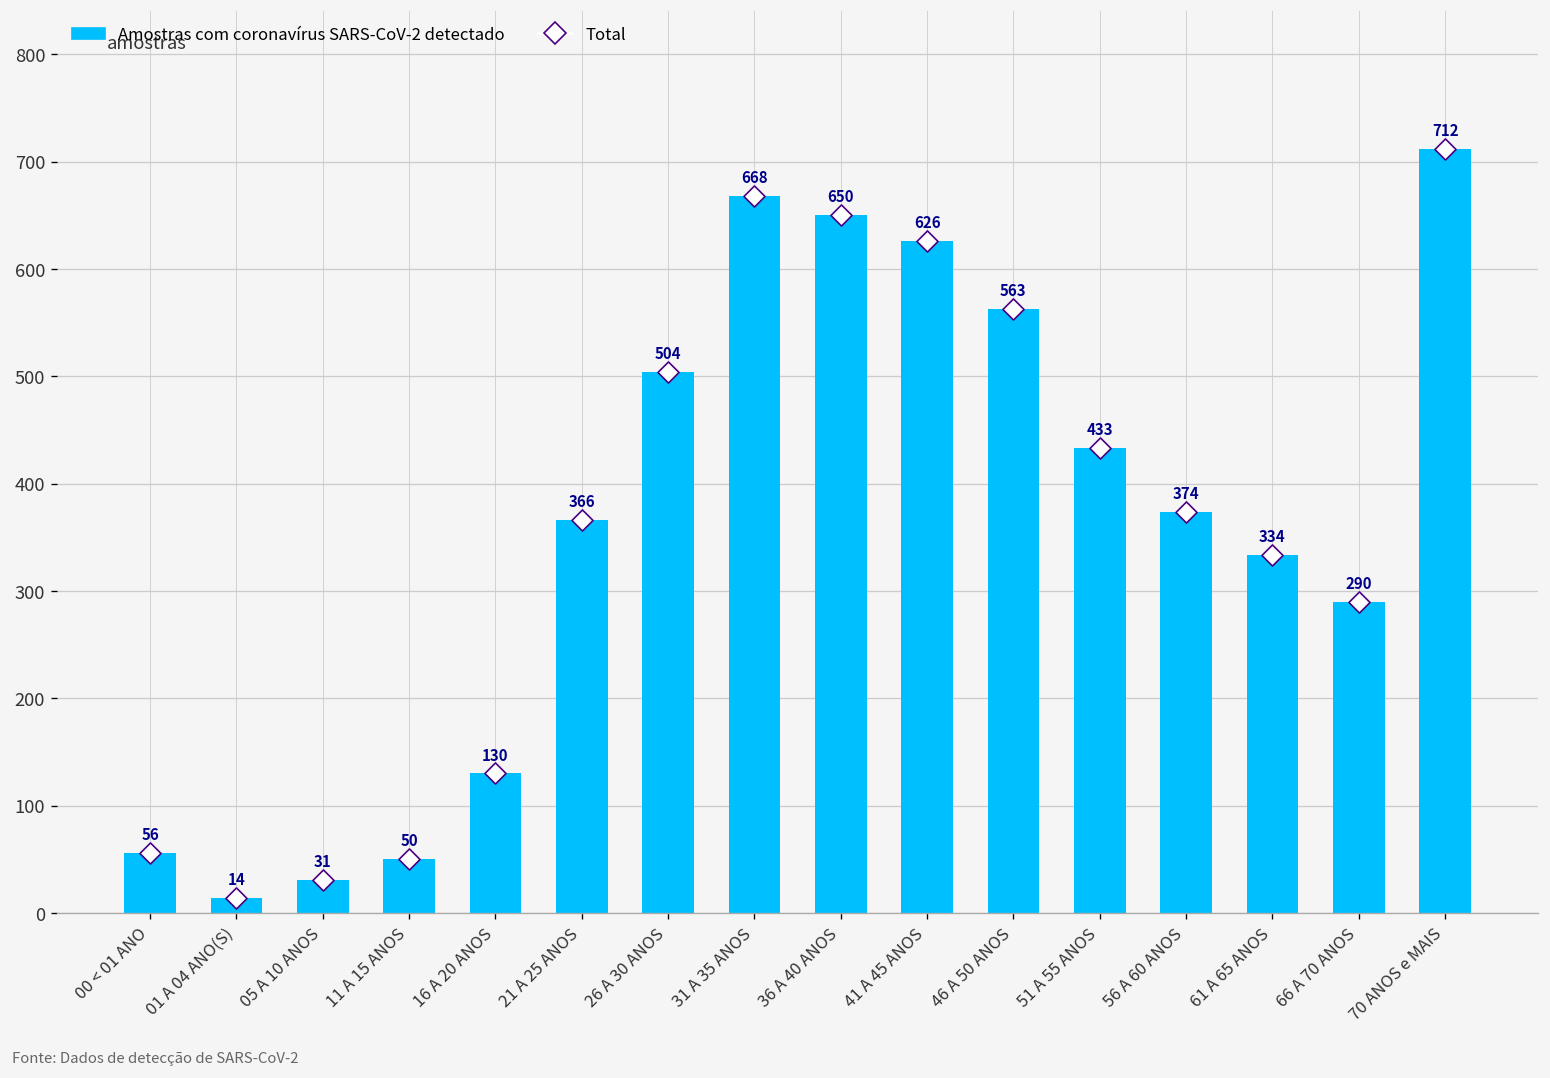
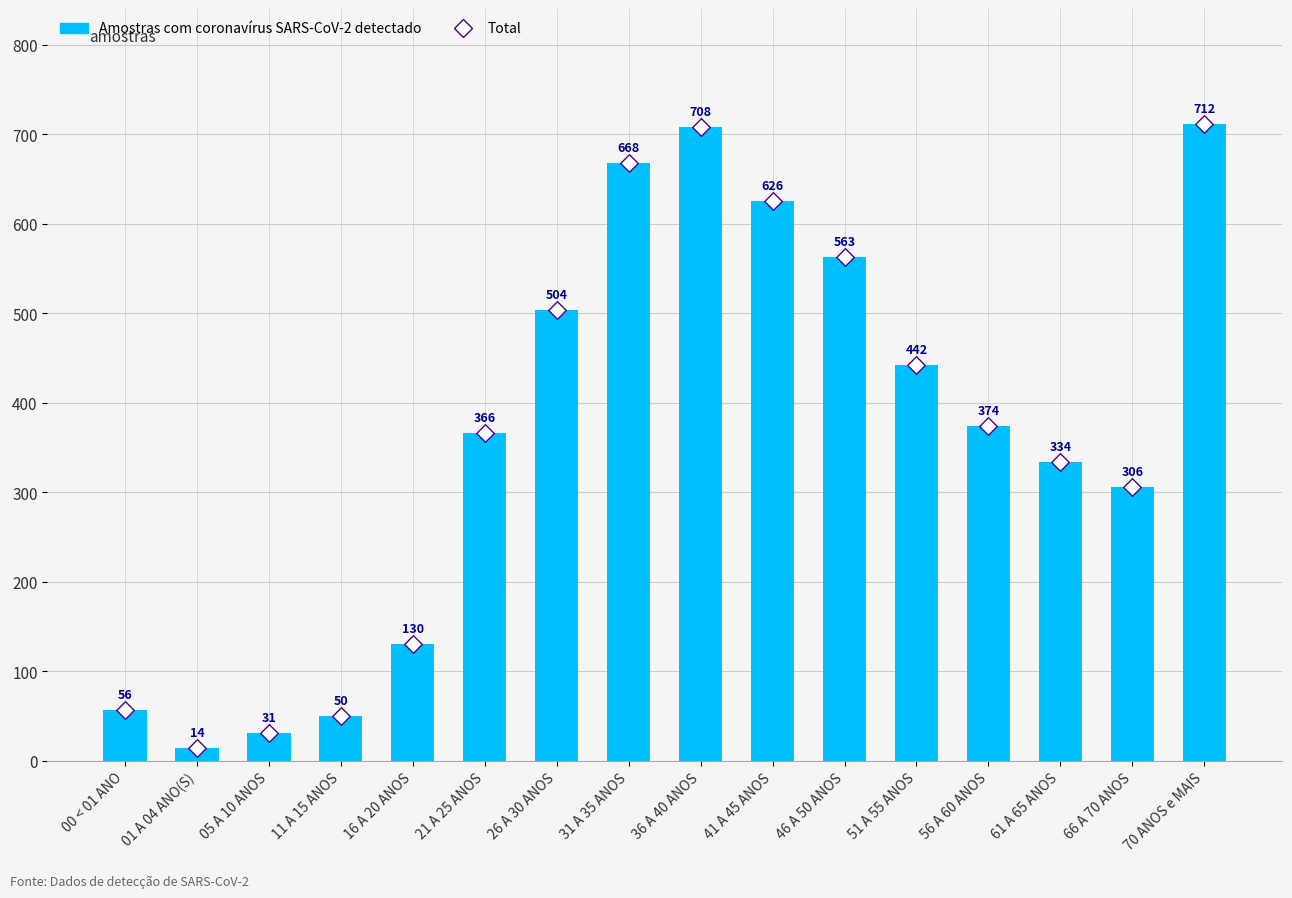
36 A 40 ANOS: 650 -> 708
51 A 55 ANOS: 433 -> 442
66 A 70 ANOS: 290 -> 306
